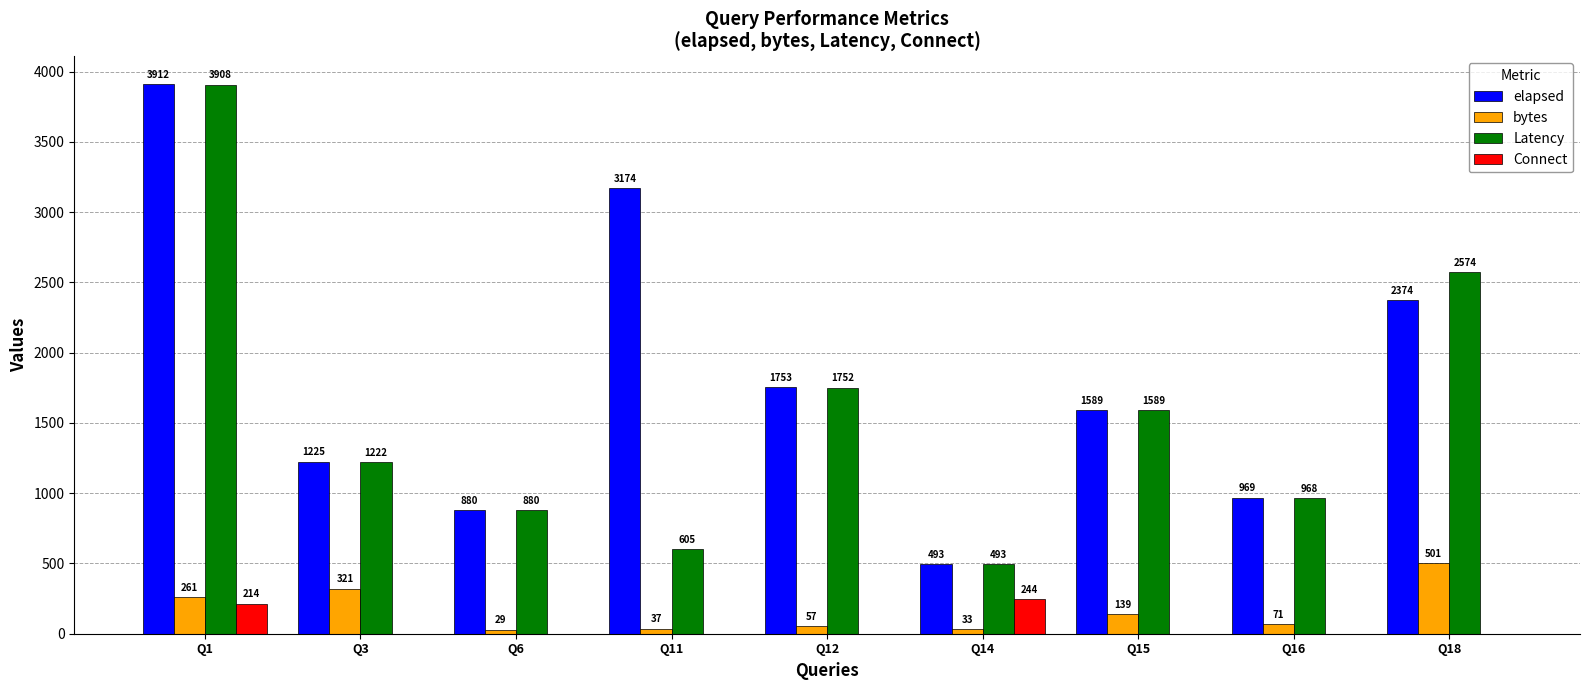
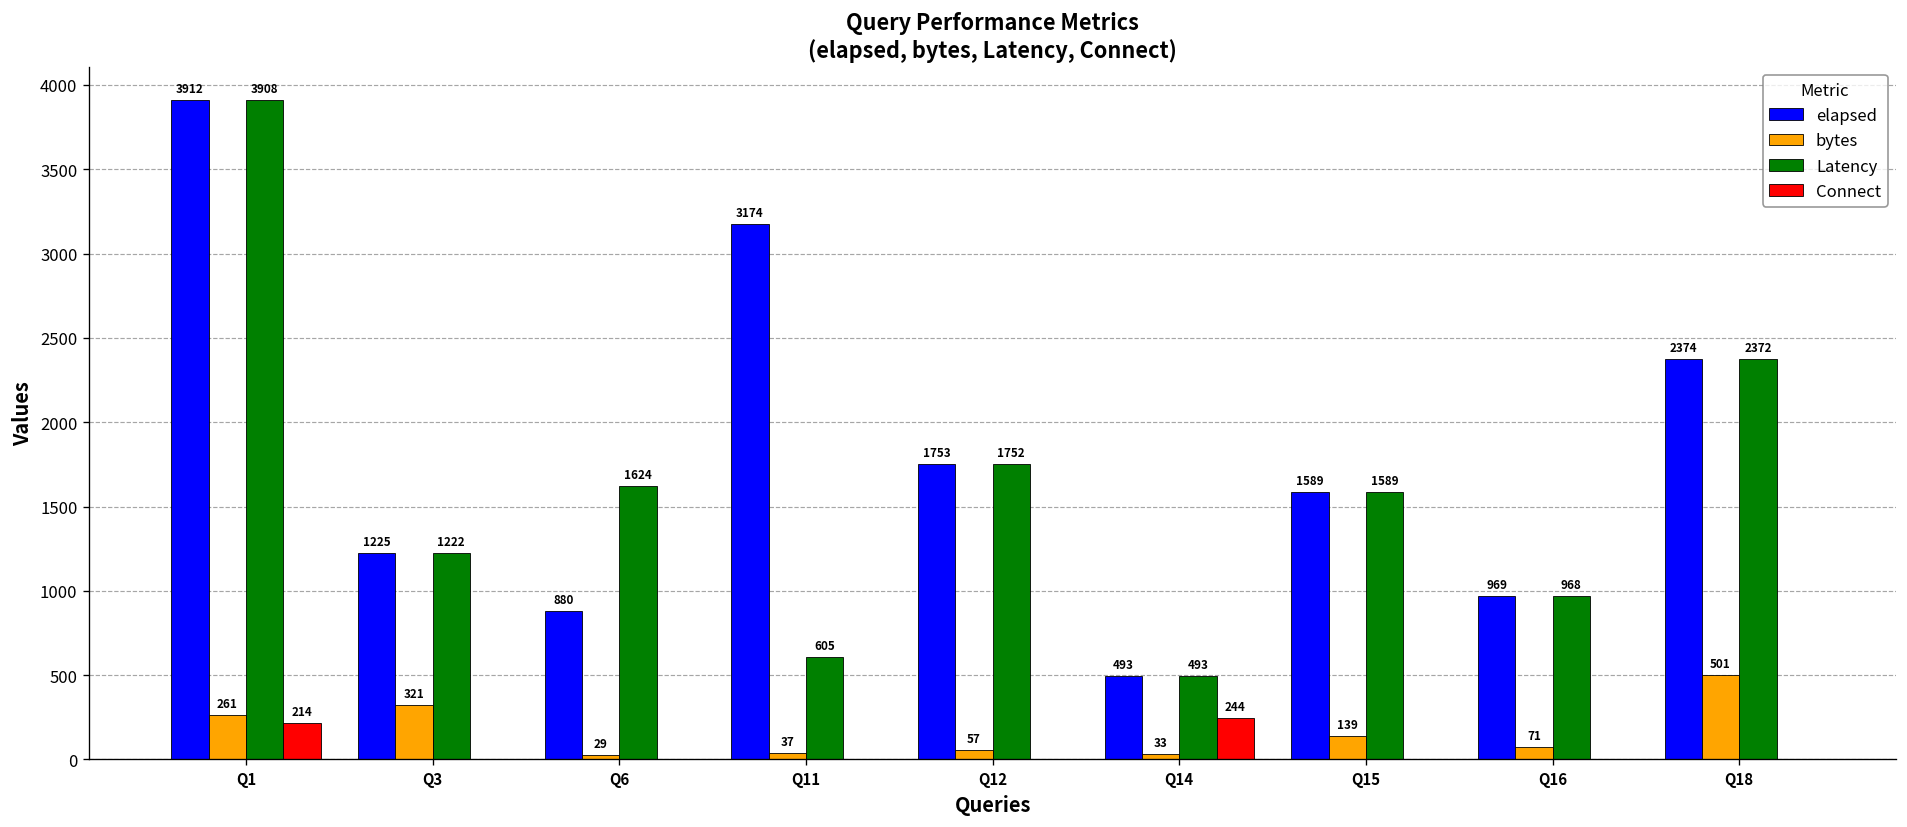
Latency, Q6: 880 -> 1624
Latency, Q18: 2574 -> 2372
